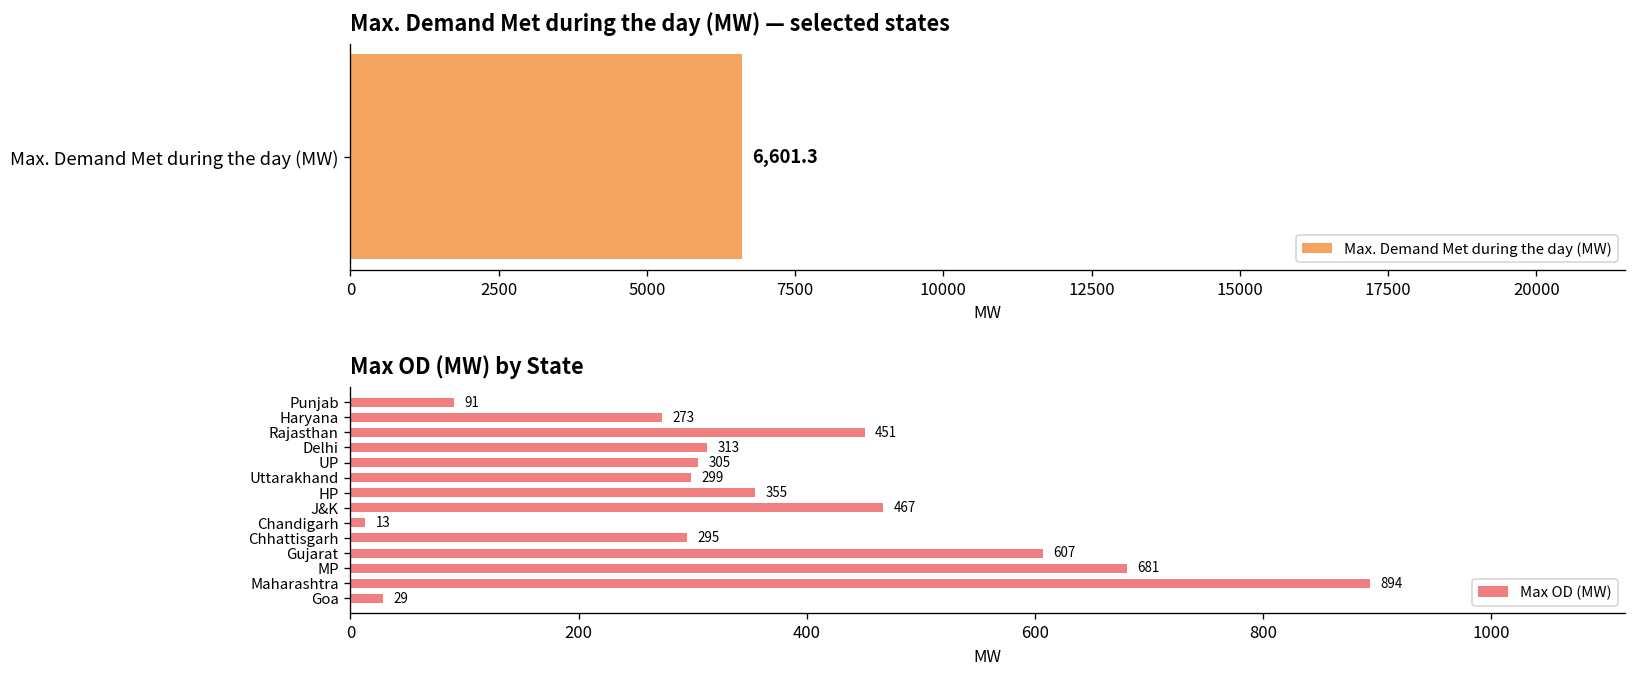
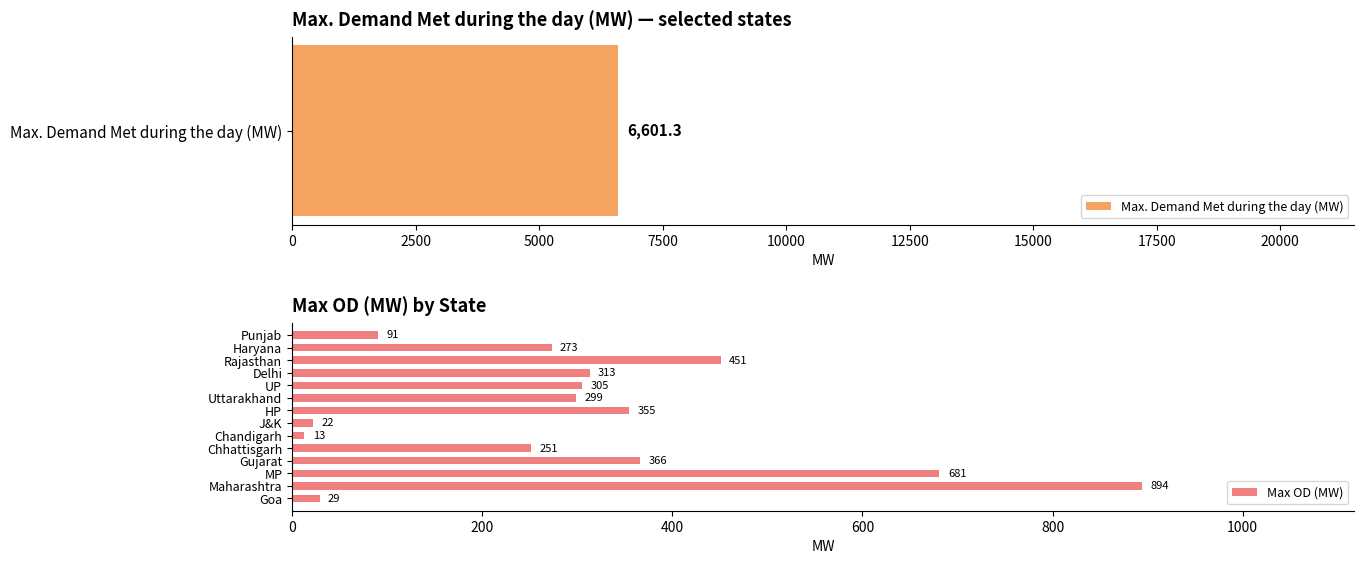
Max OD (MW) by State, J&K: 467 -> 22
Max OD (MW) by State, Chhattisgarh: 295 -> 251
Max OD (MW) by State, Gujarat: 607 -> 366
